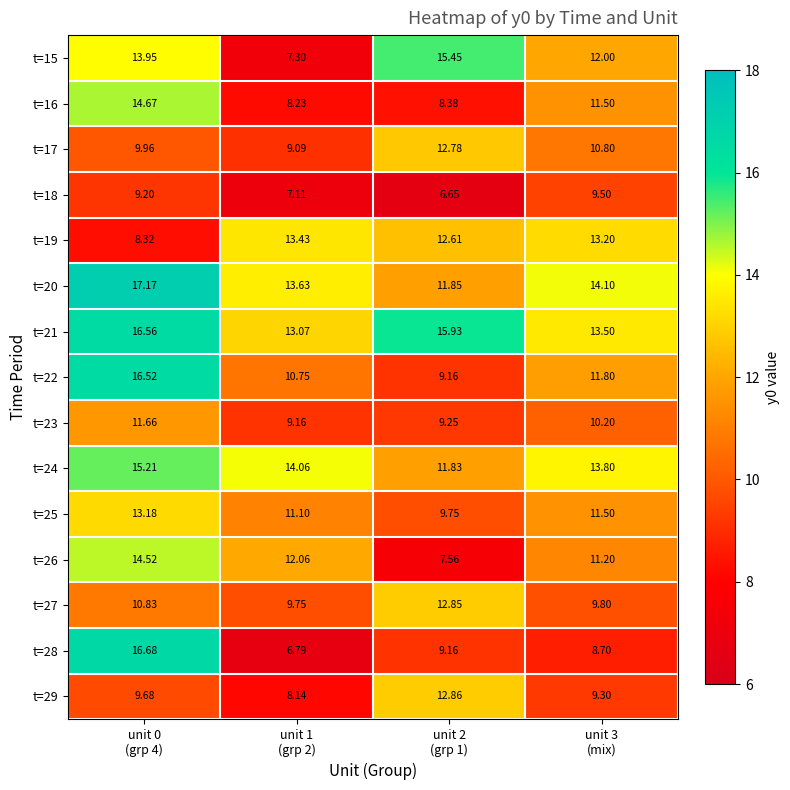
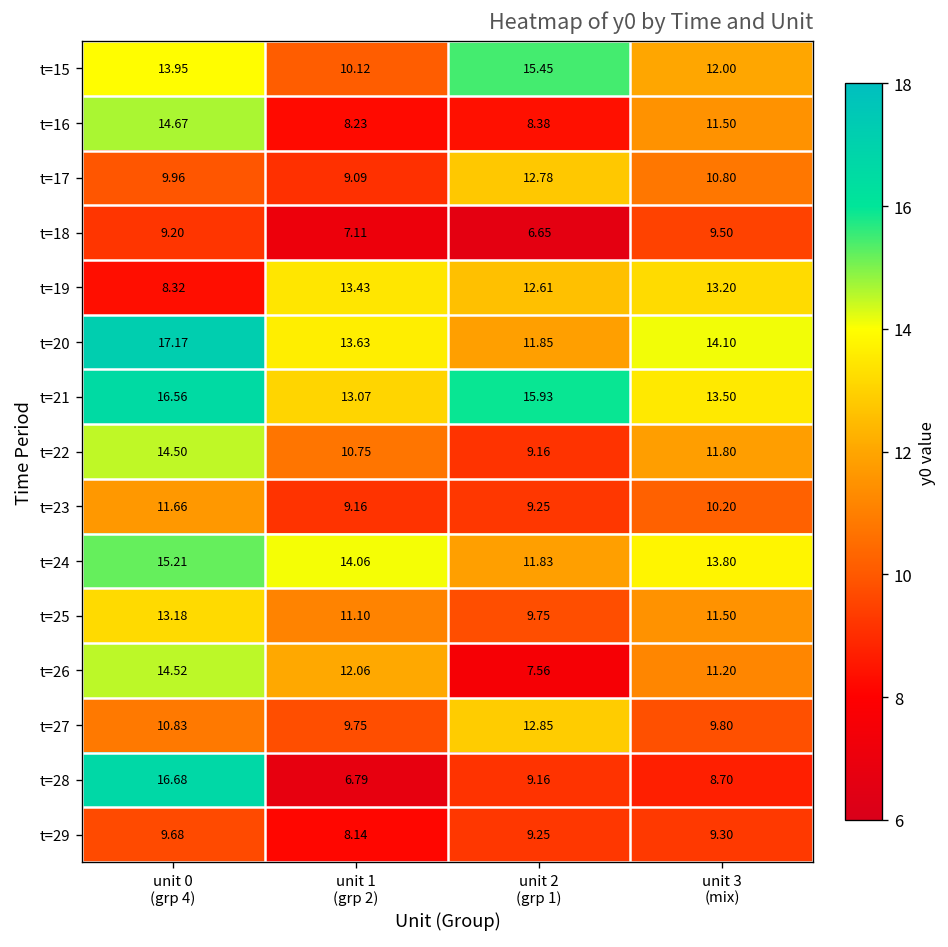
t=15, unit 1 (grp 2): 7.30 -> 10.12
t=22, unit 0 (grp 4): 16.52 -> 14.50
t=29, unit 2 (grp 1): 12.86 -> 9.25
